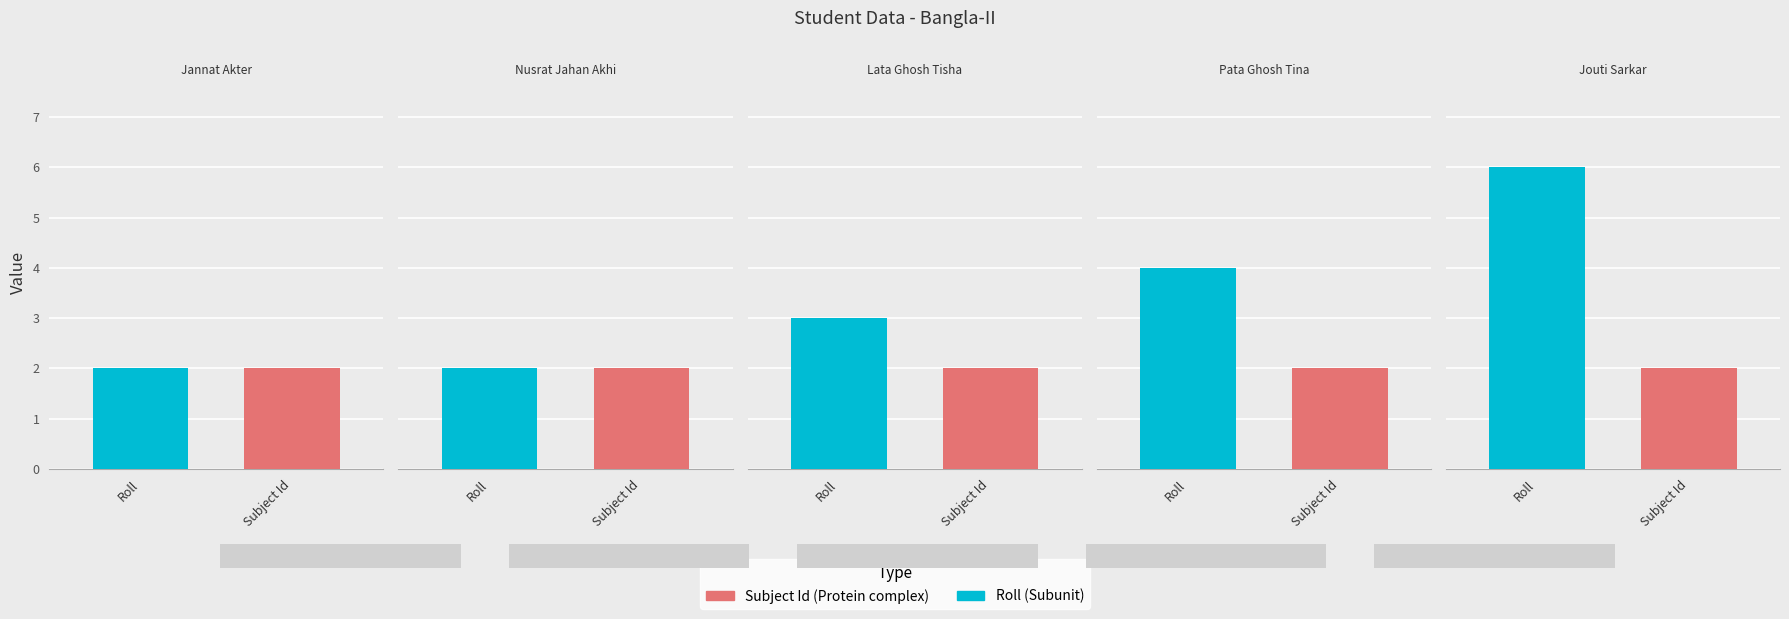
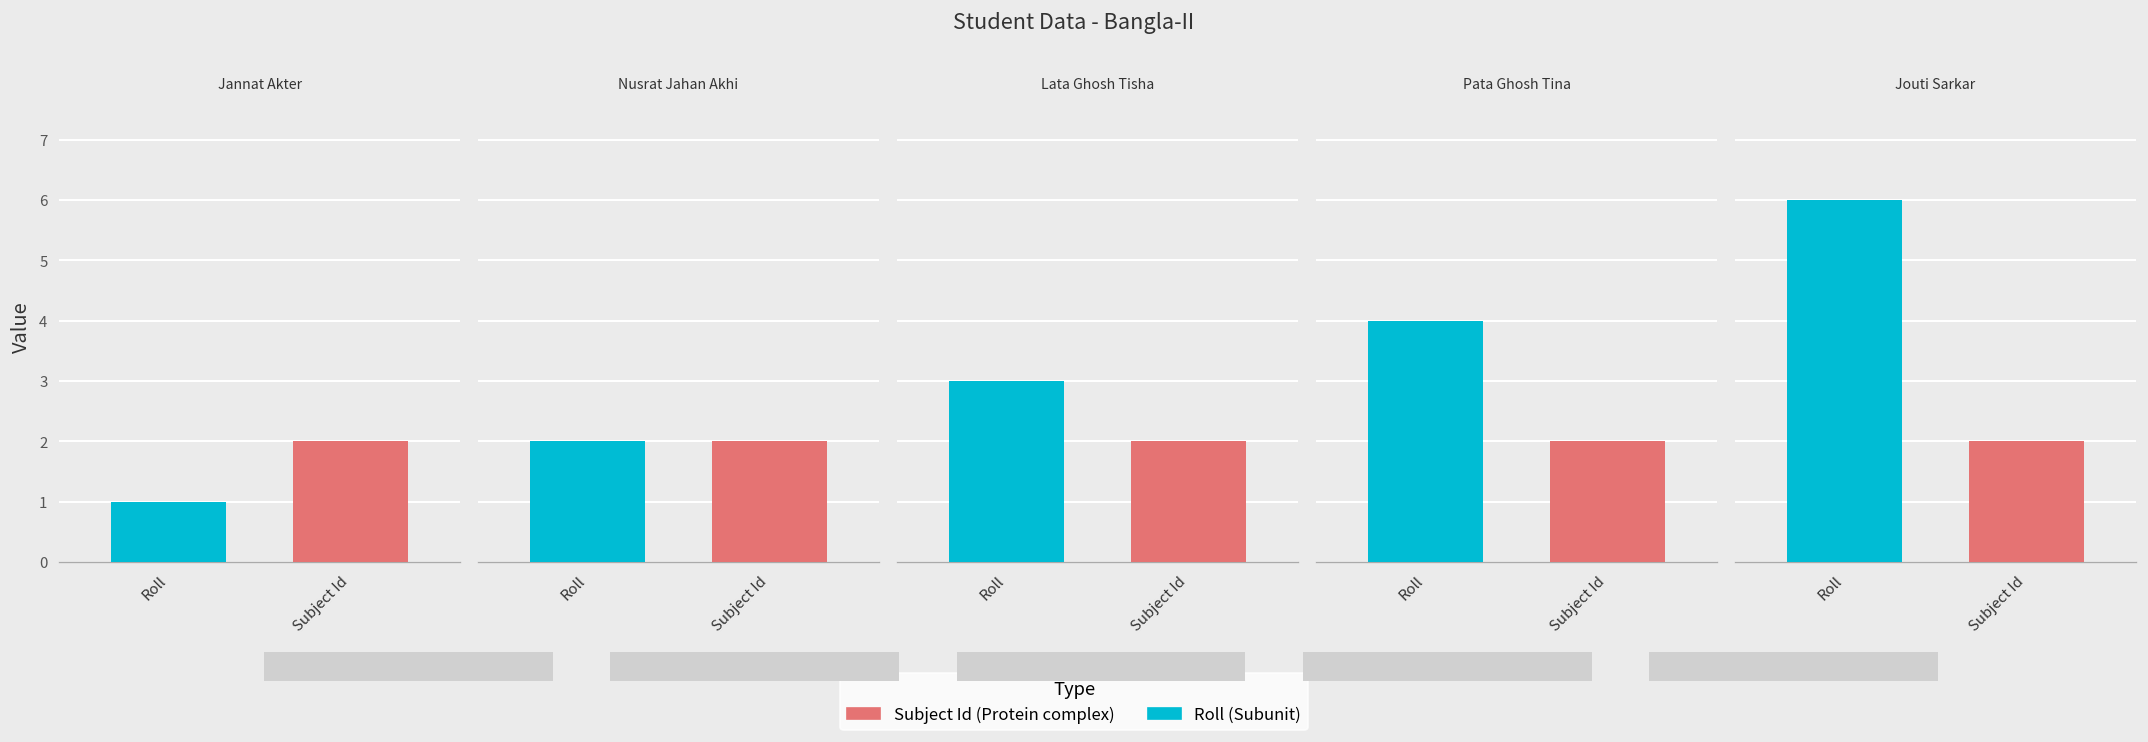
Jannat Akter, Roll: 2 -> 1
